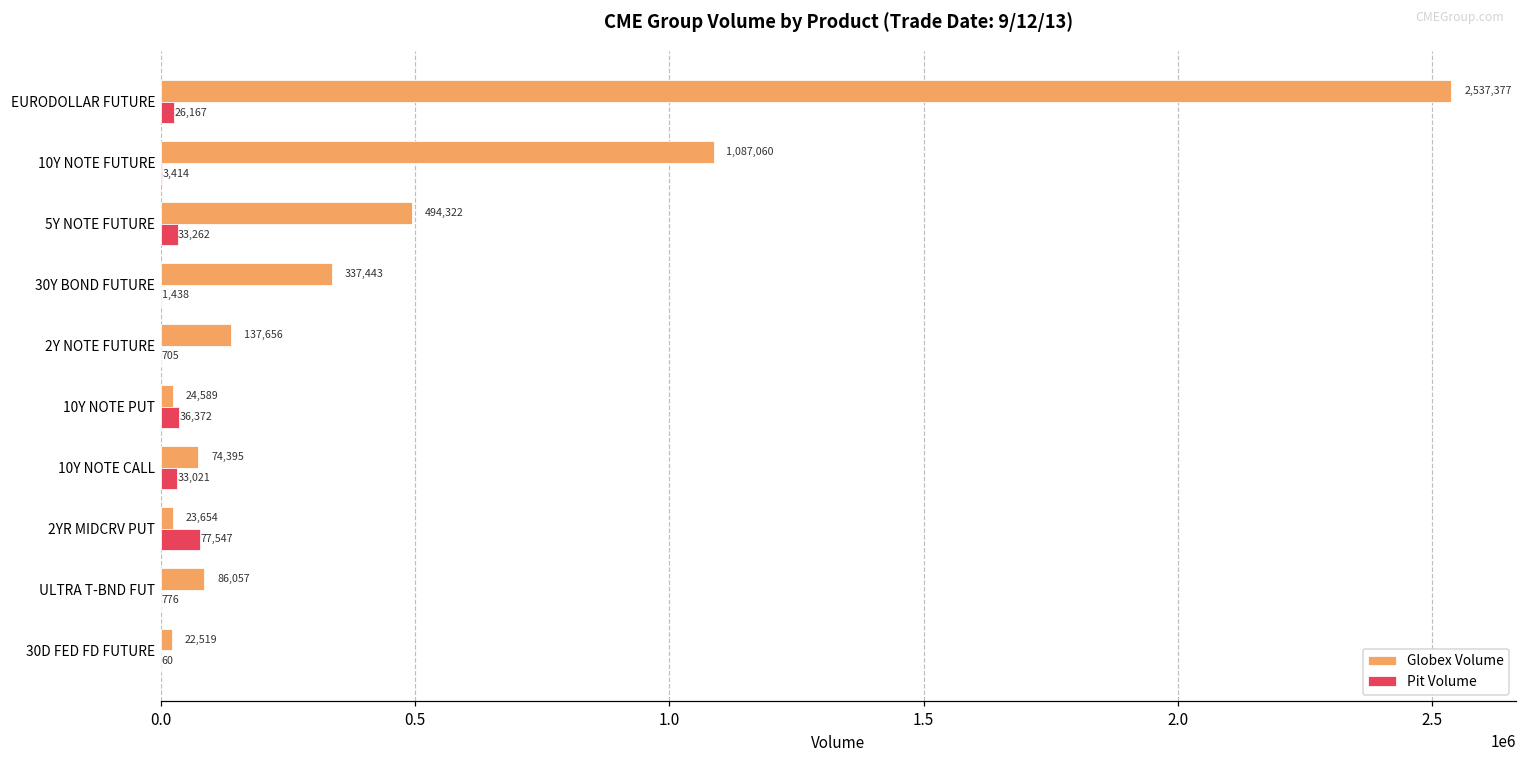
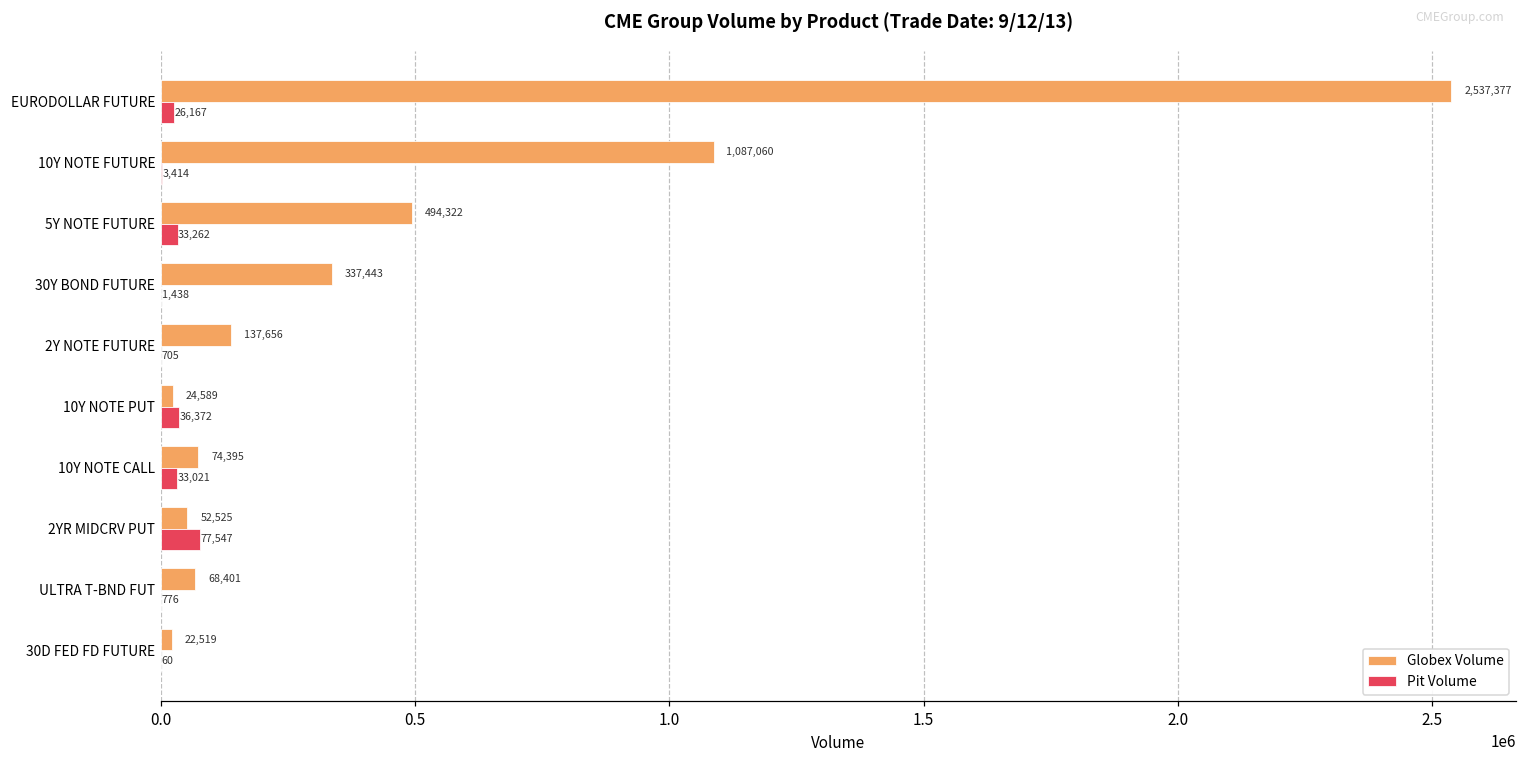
Globex Volume, 2YR MIDCRV PUT: 23,654 -> 52,525
Globex Volume, ULTRA T-BND FUT: 86,057 -> 68,401
